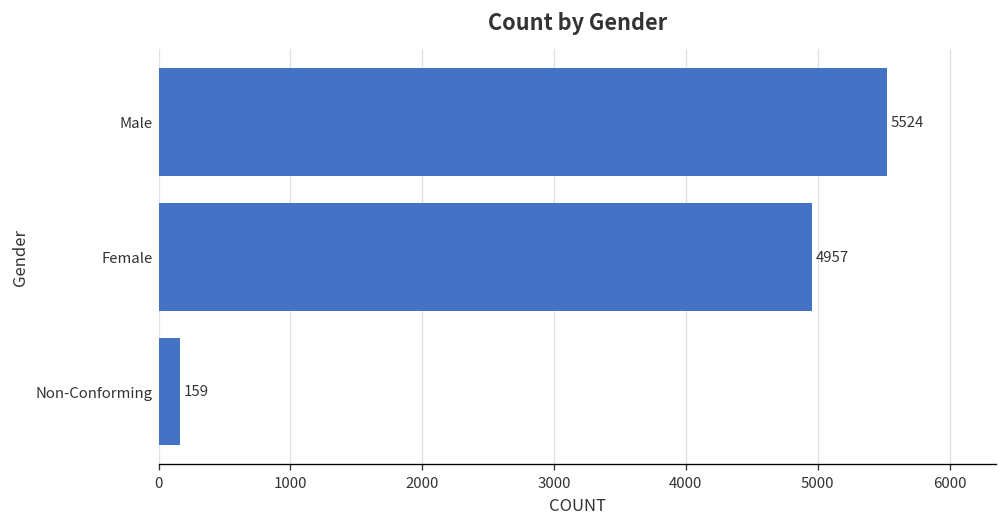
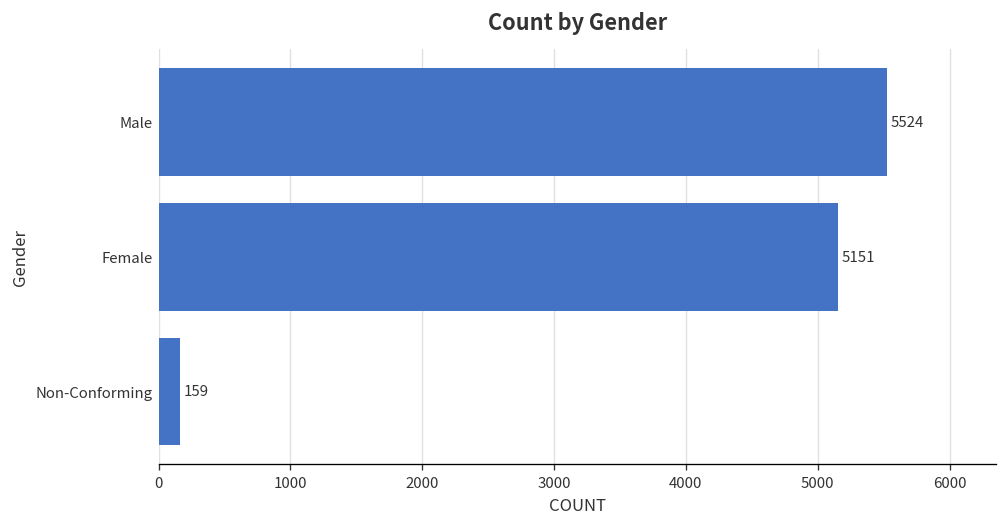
Female: 4957 -> 5151
